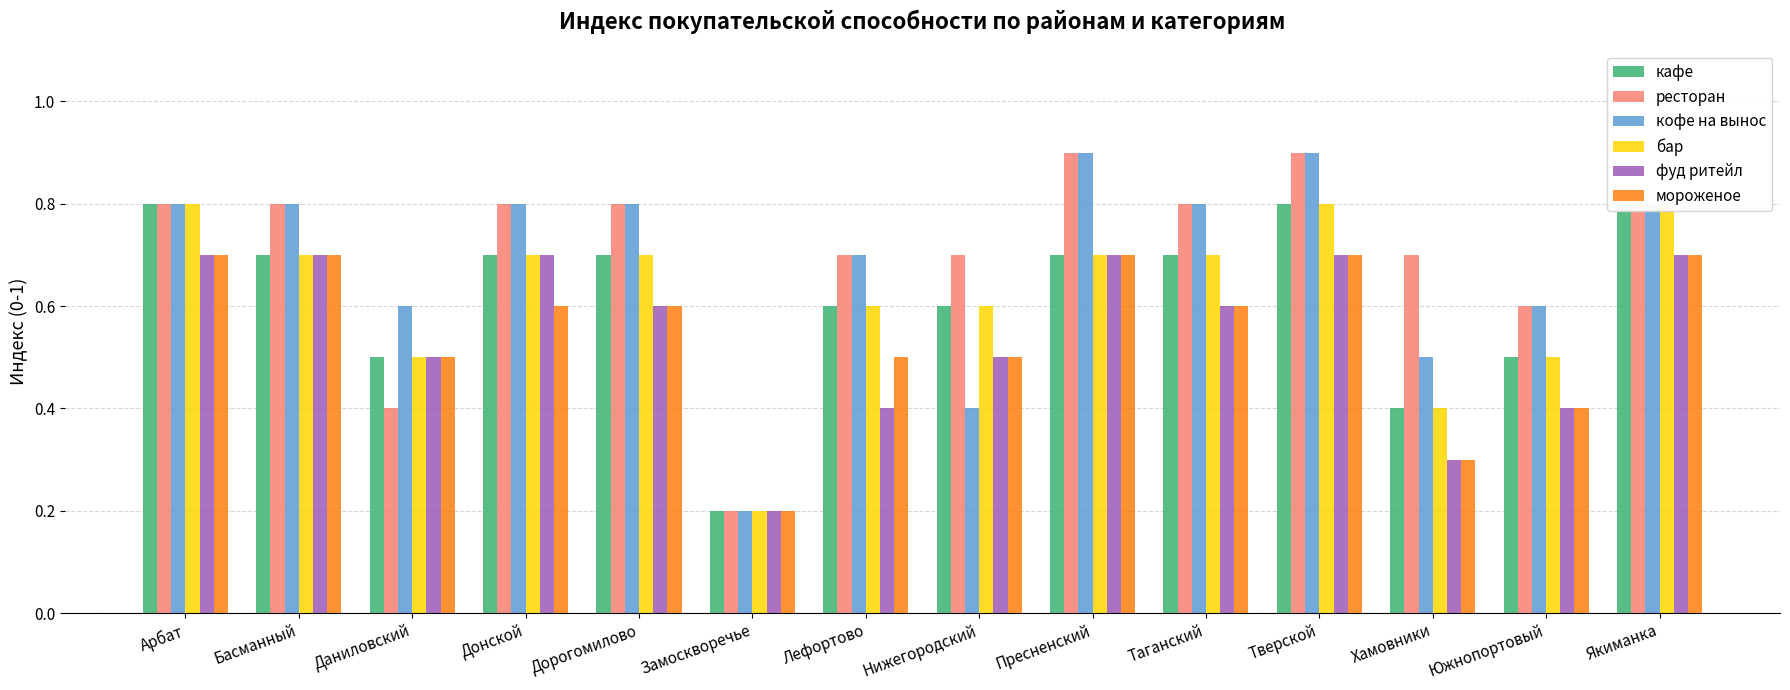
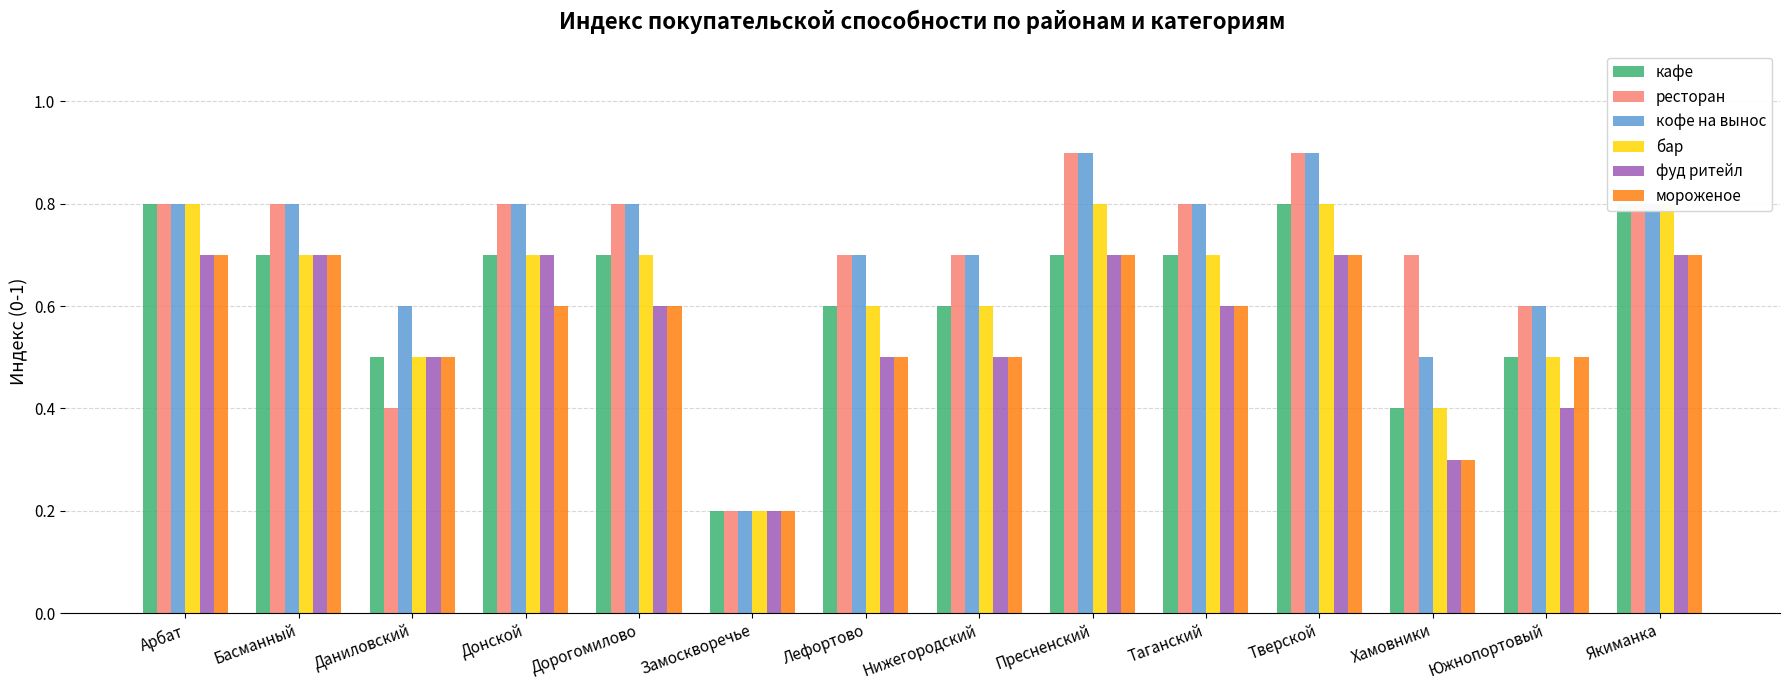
фуд ритейл, Лефортово: 0.4 -> 0.5
кофе на вынос, Нижегородский: 0.4 -> 0.7
бар, Пресненский: 0.7 -> 0.8
мороженое, Южнопортовый: 0.4 -> 0.5
